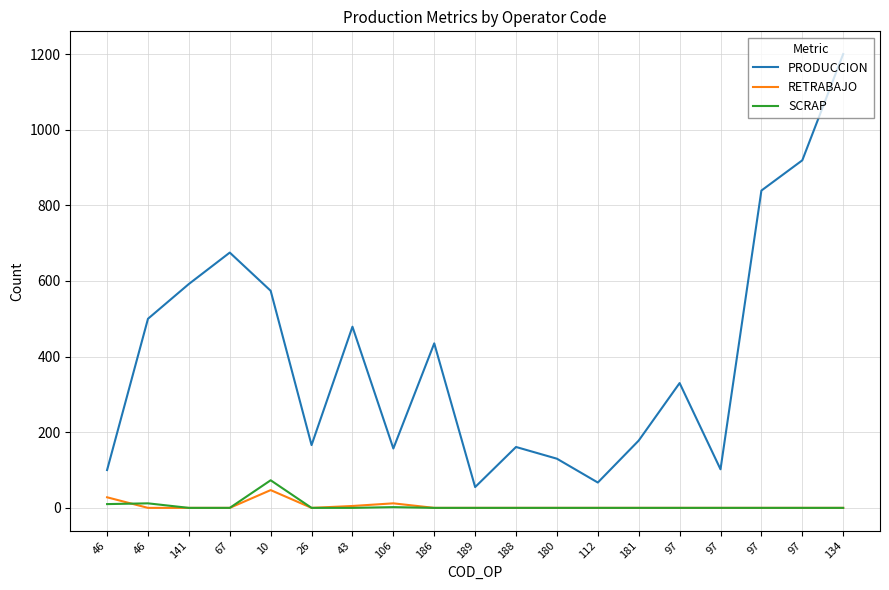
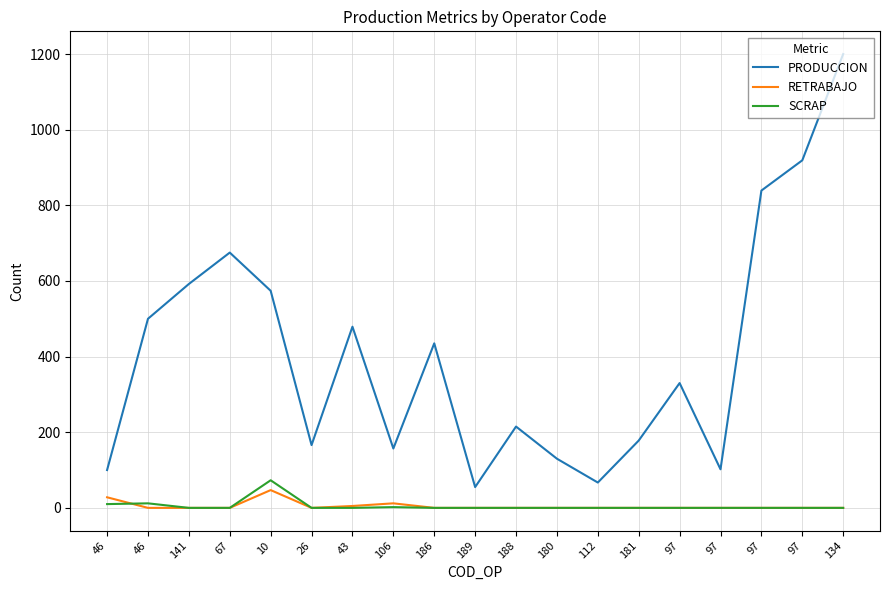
PRODUCCION, 188: 160 -> 220
